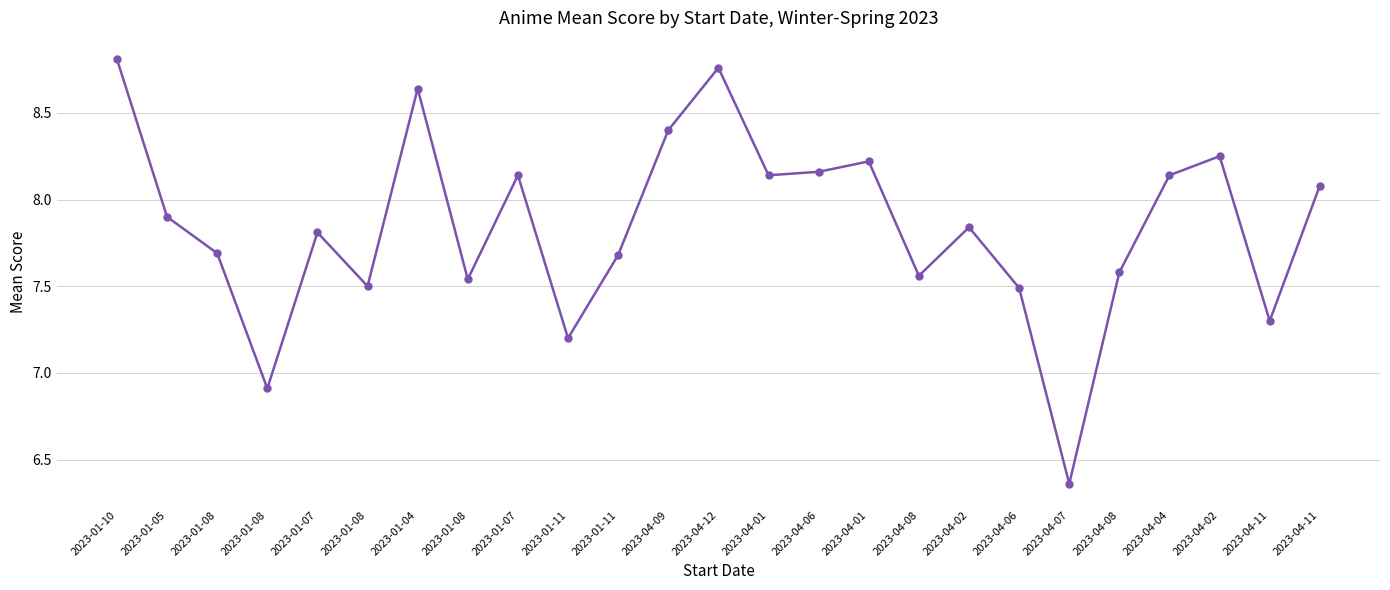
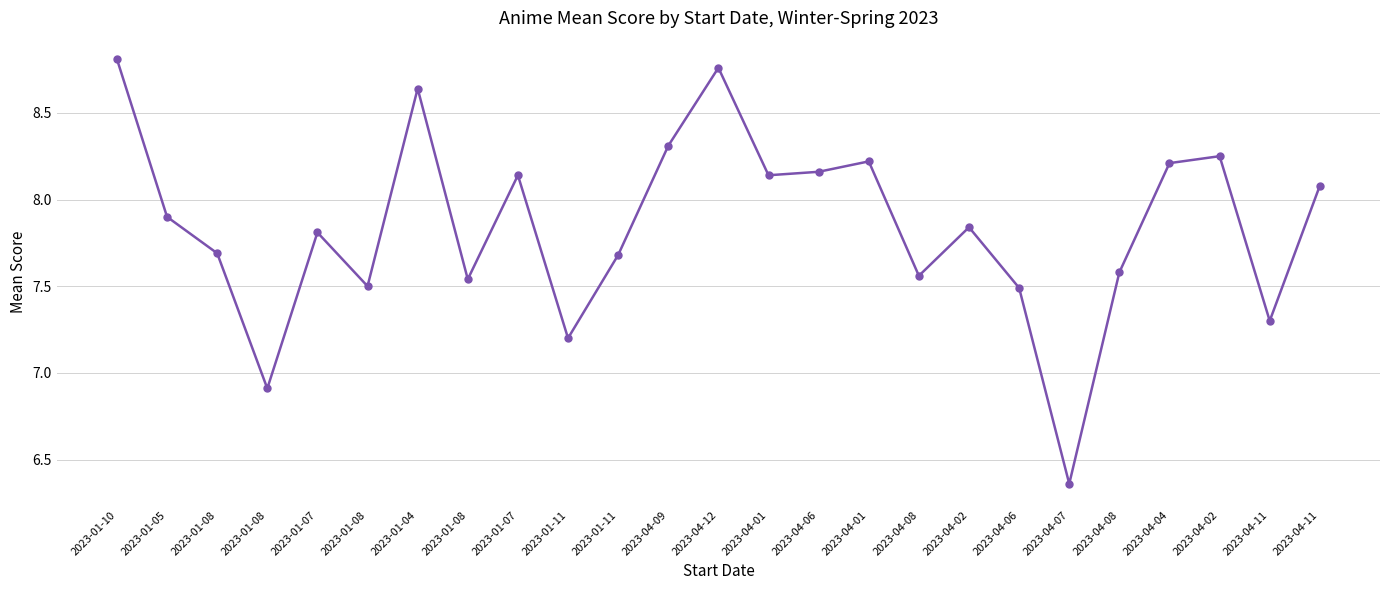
2023-04-09: 8.40 -> 8.31
2023-04-04: 8.14 -> 8.21
